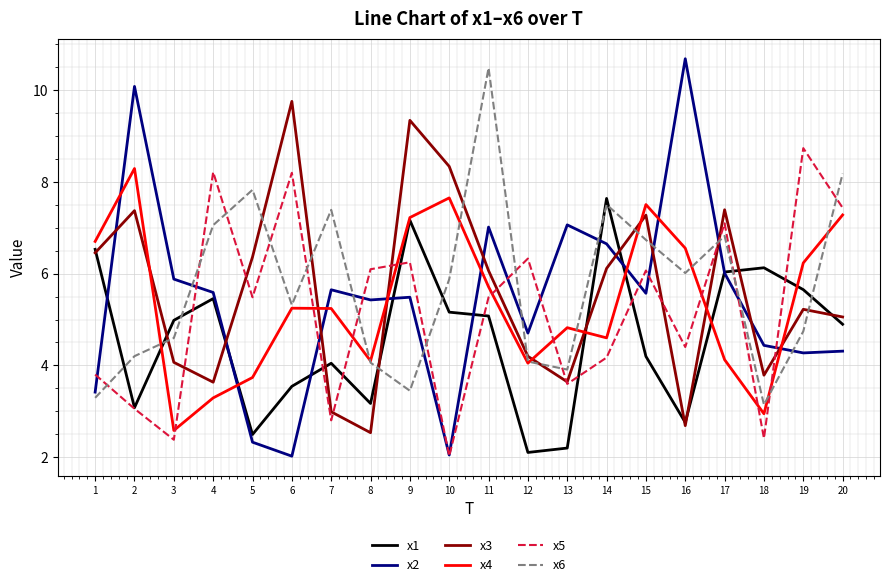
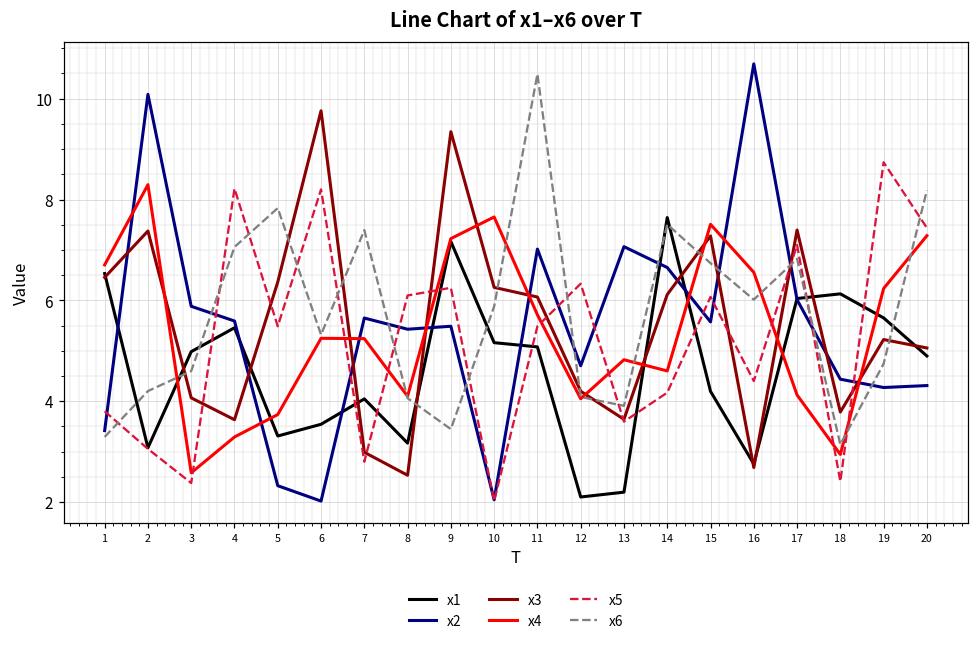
x1, 5: 2.5 -> 3.3
x3, 10: 8.3 -> 6.3
